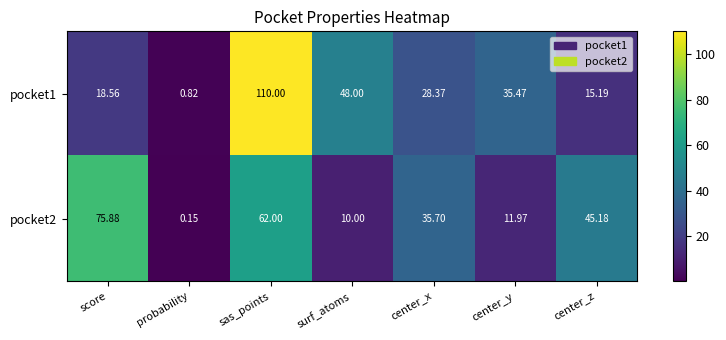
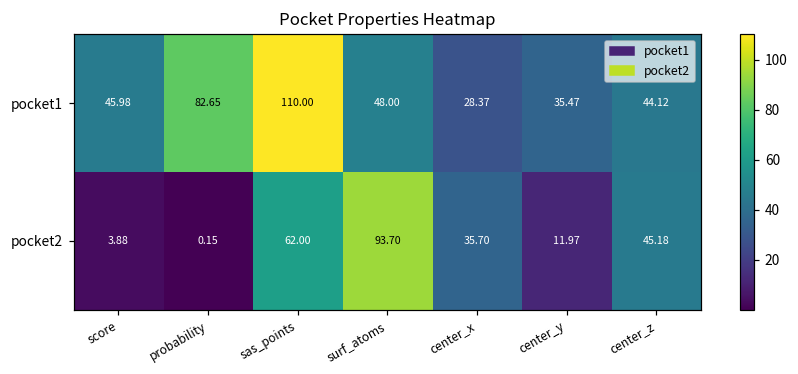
pocket1, score: 18.56 -> 45.98
pocket1, probability: 0.82 -> 82.65
pocket1, center_z: 15.19 -> 44.12
pocket2, score: 75.88 -> 3.88
pocket2, surf_atoms: 10.00 -> 93.70
